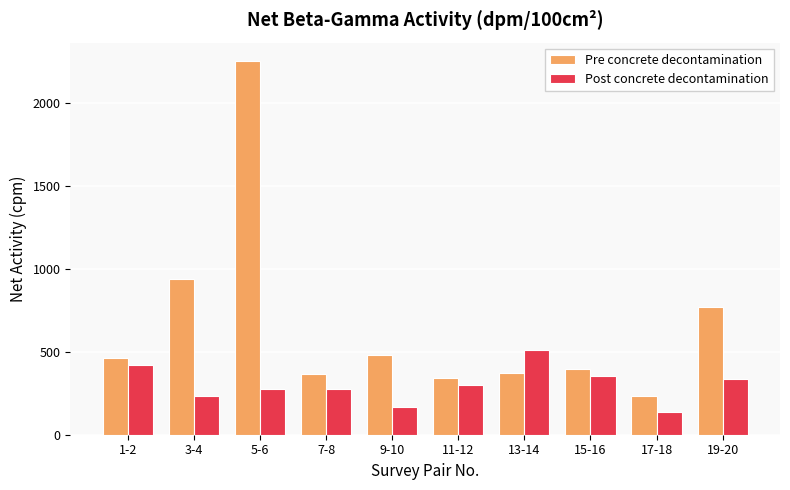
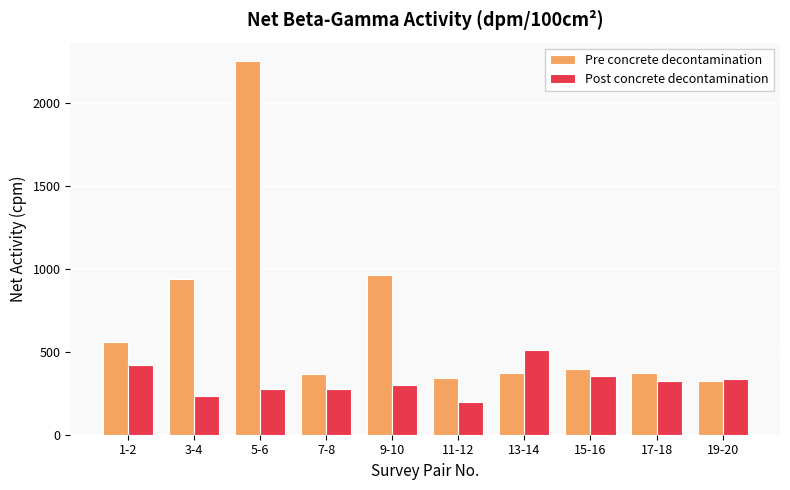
Pre concrete decontamination, 1-2: 460 -> 560
Pre concrete decontamination, 9-10: 480 -> 960
Post concrete decontamination, 9-10: 170 -> 300
Post concrete decontamination, 11-12: 300 -> 200
Pre concrete decontamination, 17-18: 230 -> 380
Post concrete decontamination, 17-18: 140 -> 330
Pre concrete decontamination, 19-20: 770 -> 330
